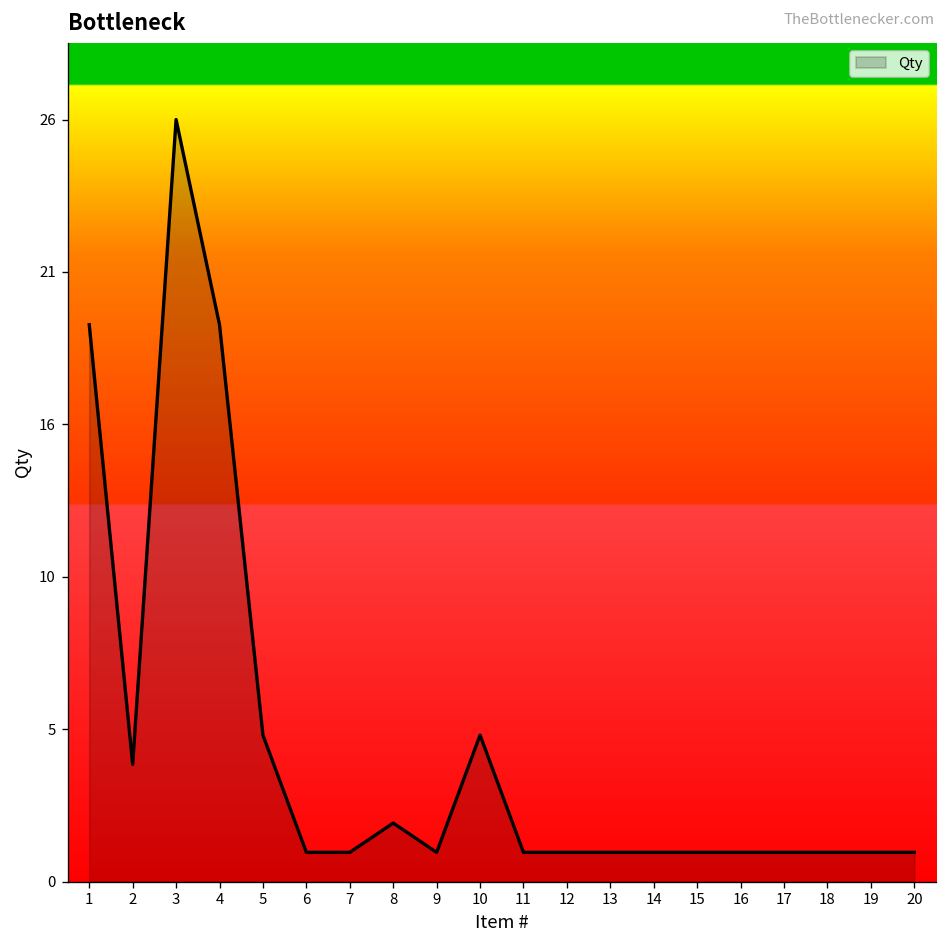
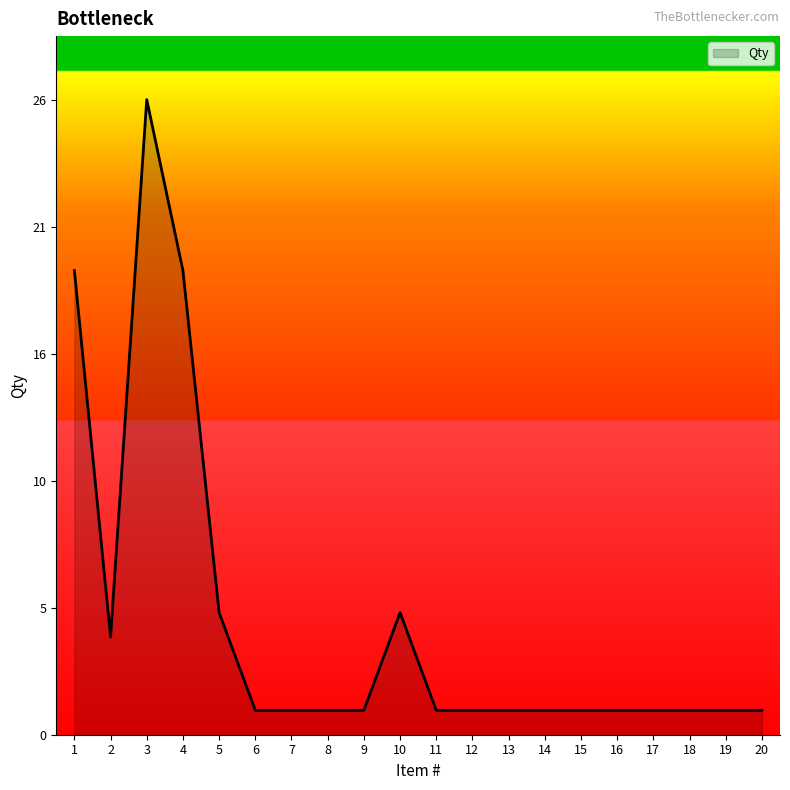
8: 2 -> 1
